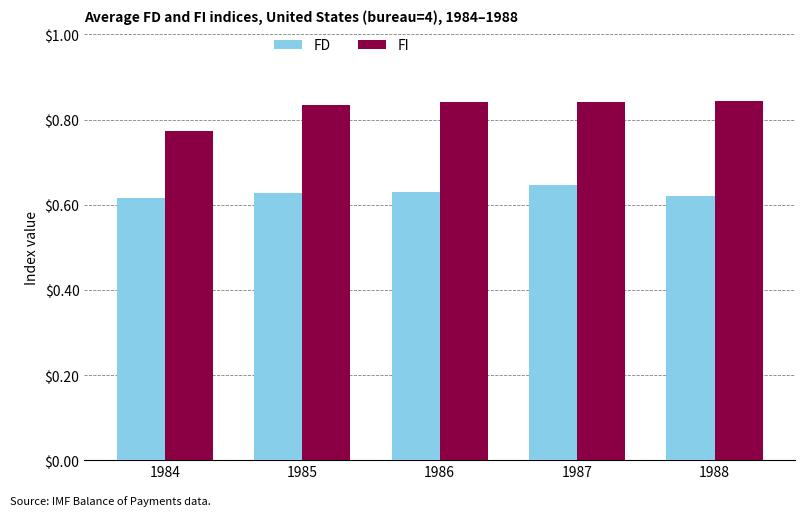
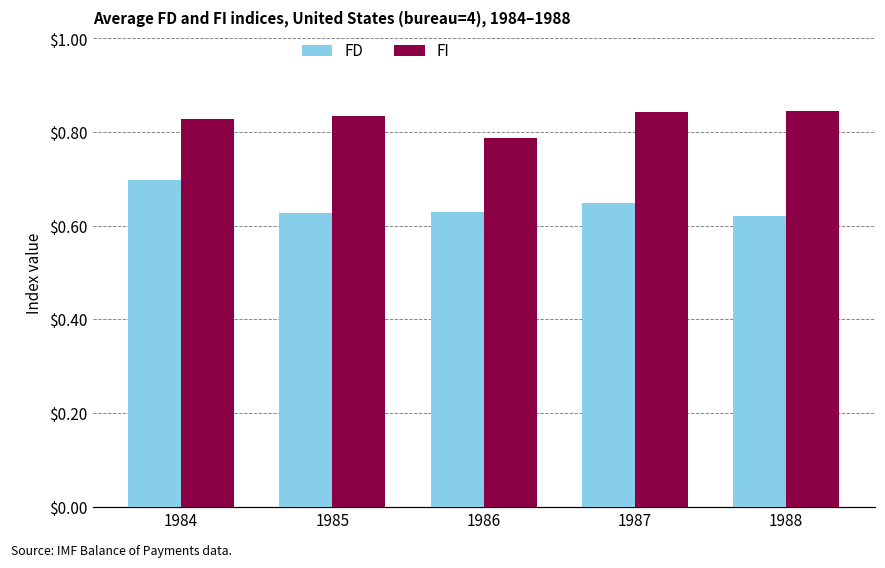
FD, 1984: $0.62 -> $0.70
FI, 1984: $0.77 -> $0.83
FI, 1986: $0.84 -> $0.79
